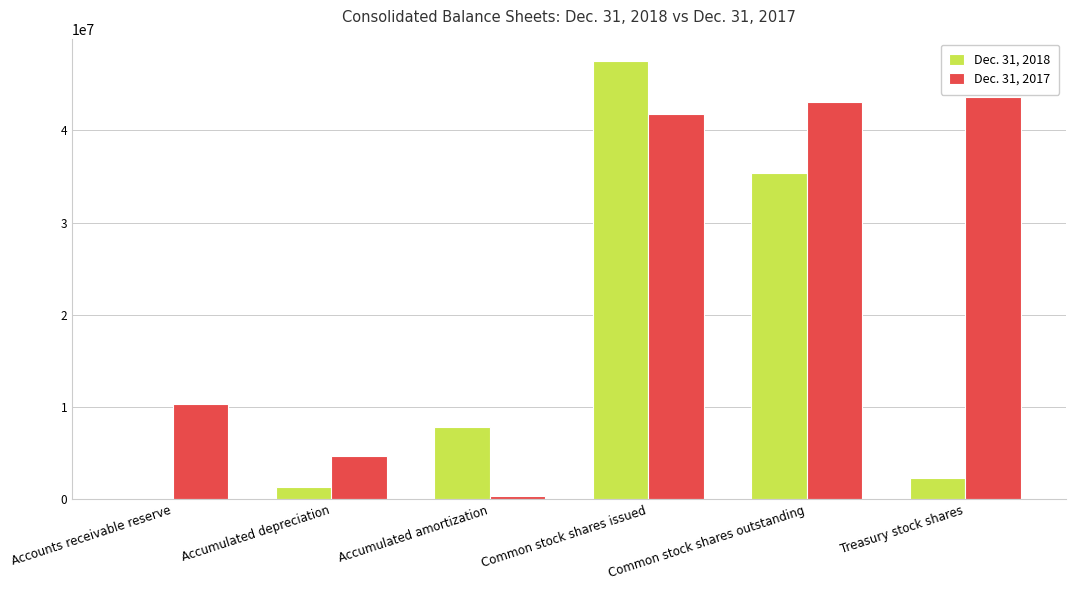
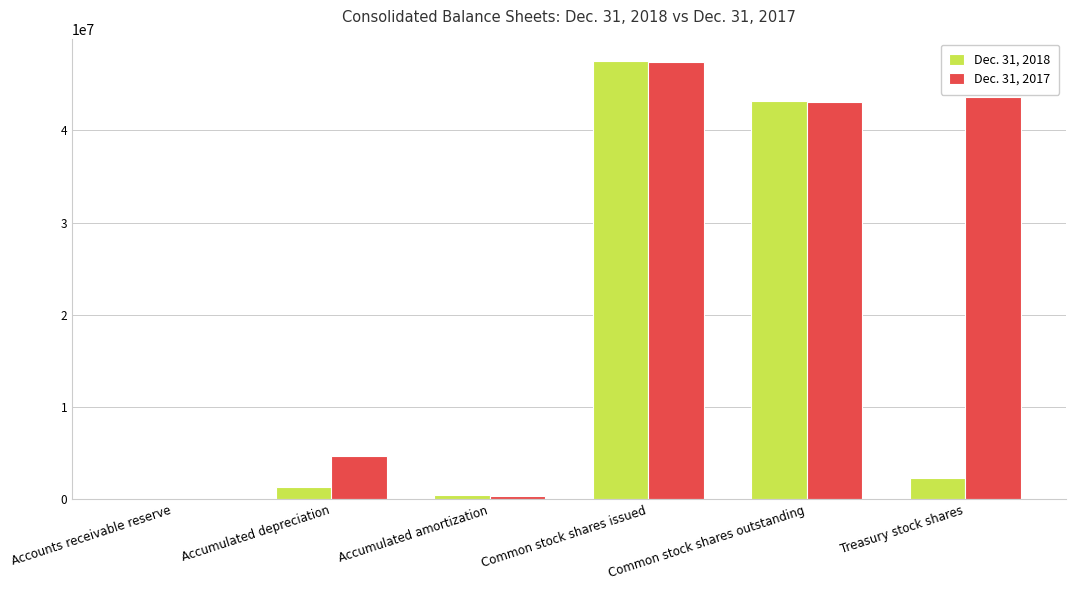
Dec. 31, 2017, Accounts receivable reserve: 10000000 -> 0
Dec. 31, 2018, Accumulated amortization: 8000000 -> 1000000
Dec. 31, 2017, Common stock shares issued: 42000000 -> 47000000
Dec. 31, 2018, Common stock shares outstanding: 35000000 -> 43000000
